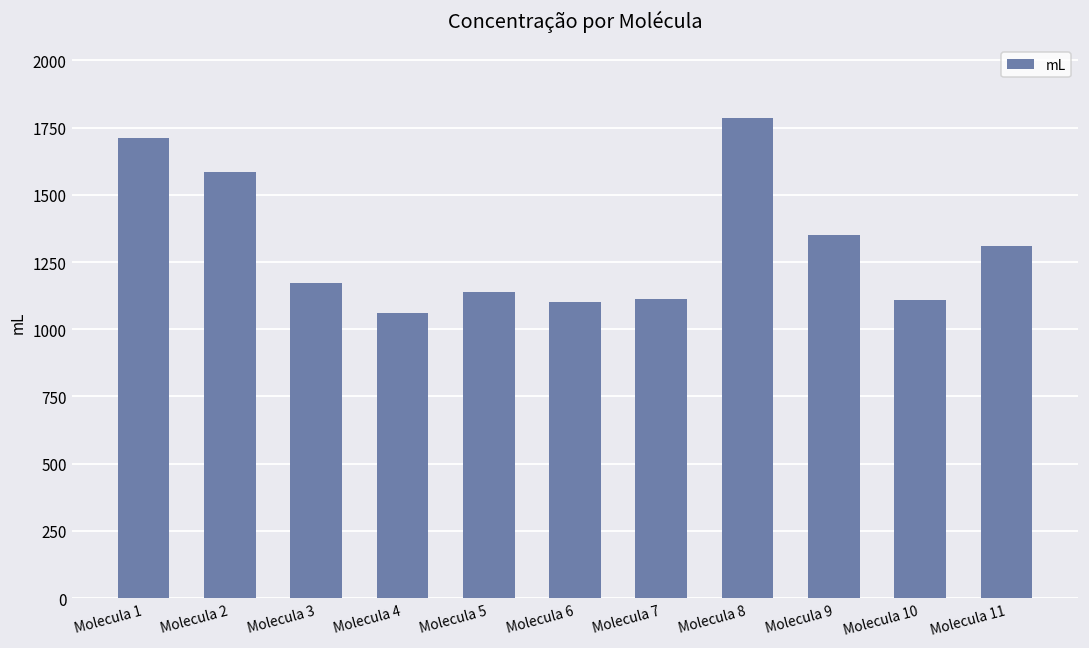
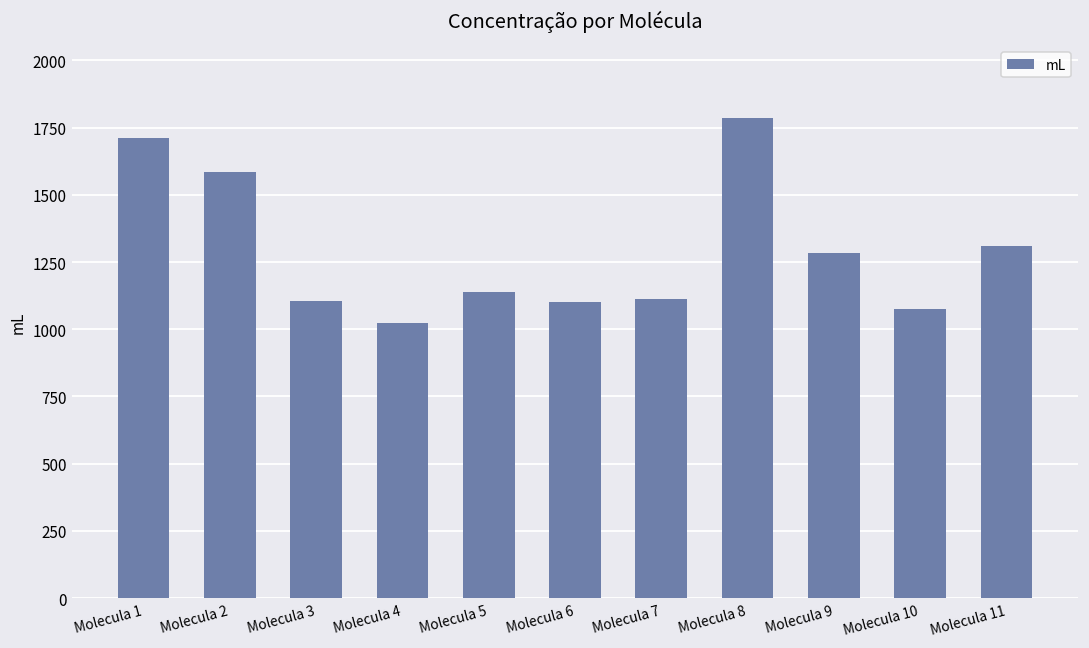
Molecula 3: 1170 -> 1110
Molecula 4: 1060 -> 1020
Molecula 9: 1350 -> 1290
Molecula 10: 1110 -> 1070
